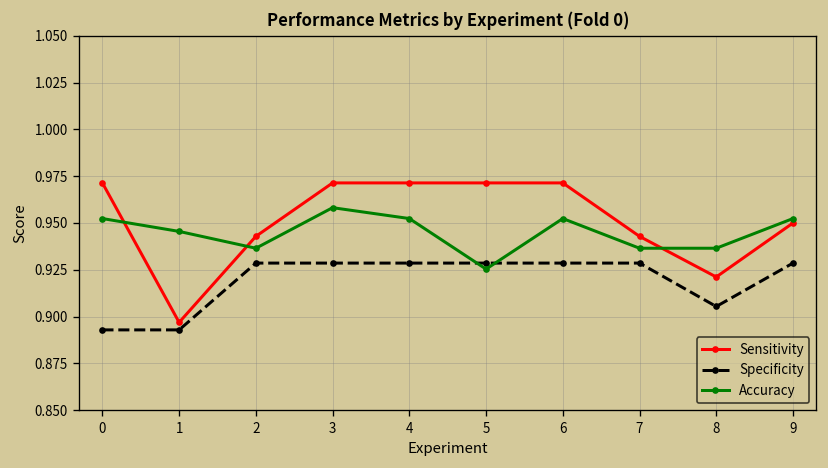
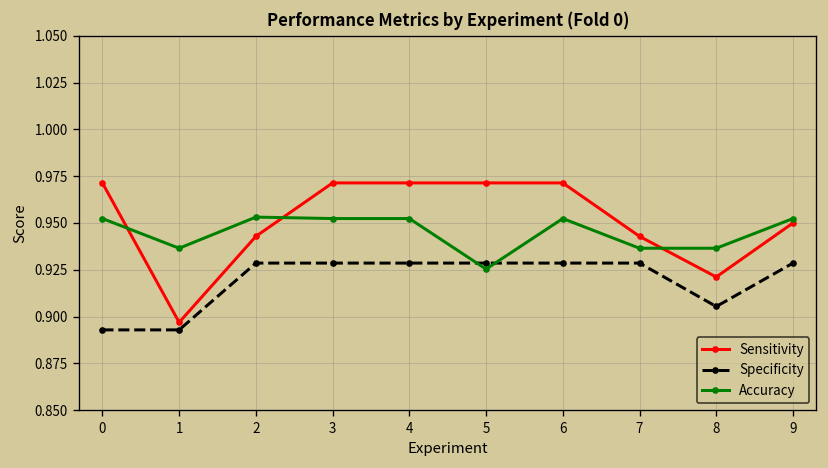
Accuracy, 1: 0.946 -> 0.937
Accuracy, 2: 0.937 -> 0.953
Accuracy, 3: 0.958 -> 0.952
